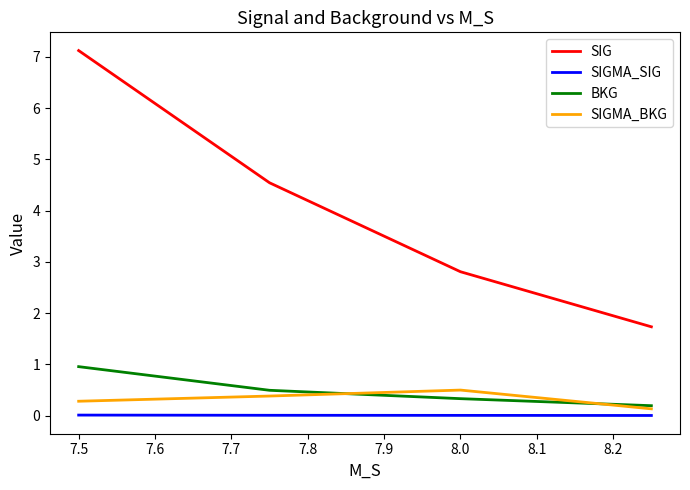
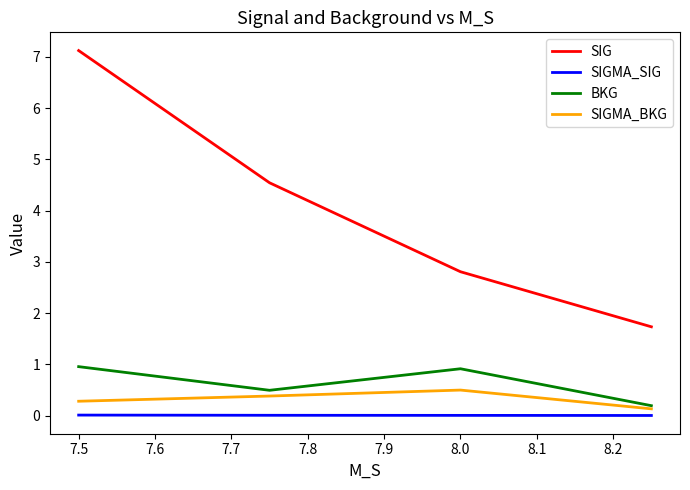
BKG, 8.0: 0.3 -> 0.9
